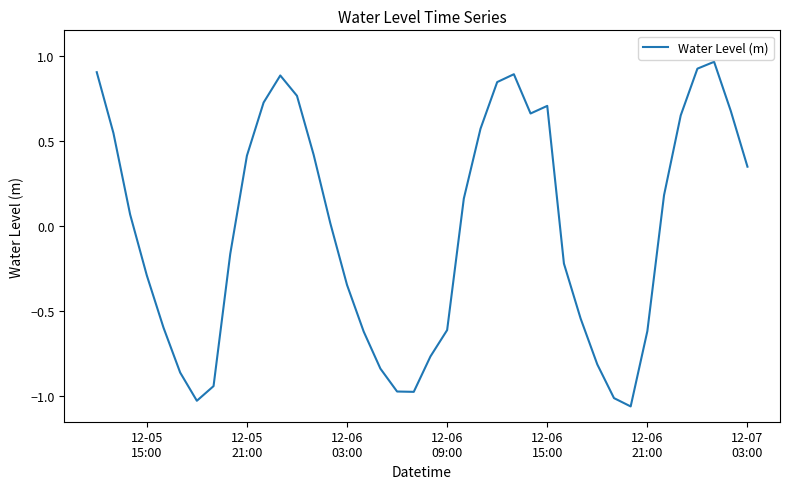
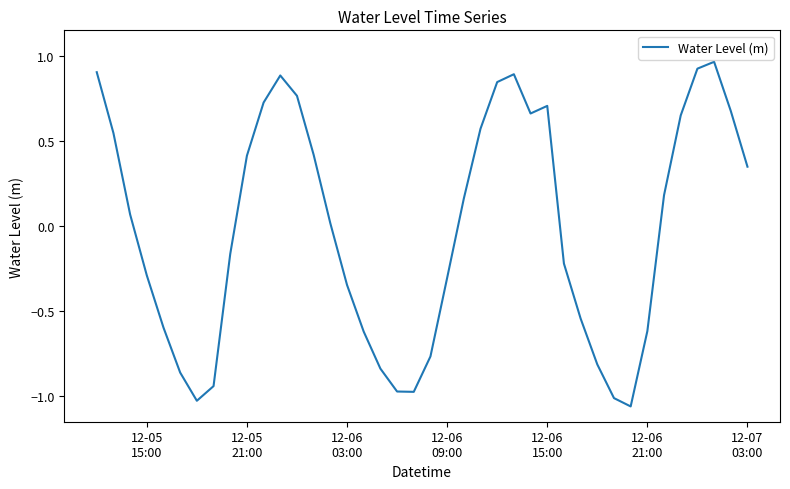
12-06 09:00: -0.61 -> -0.31
